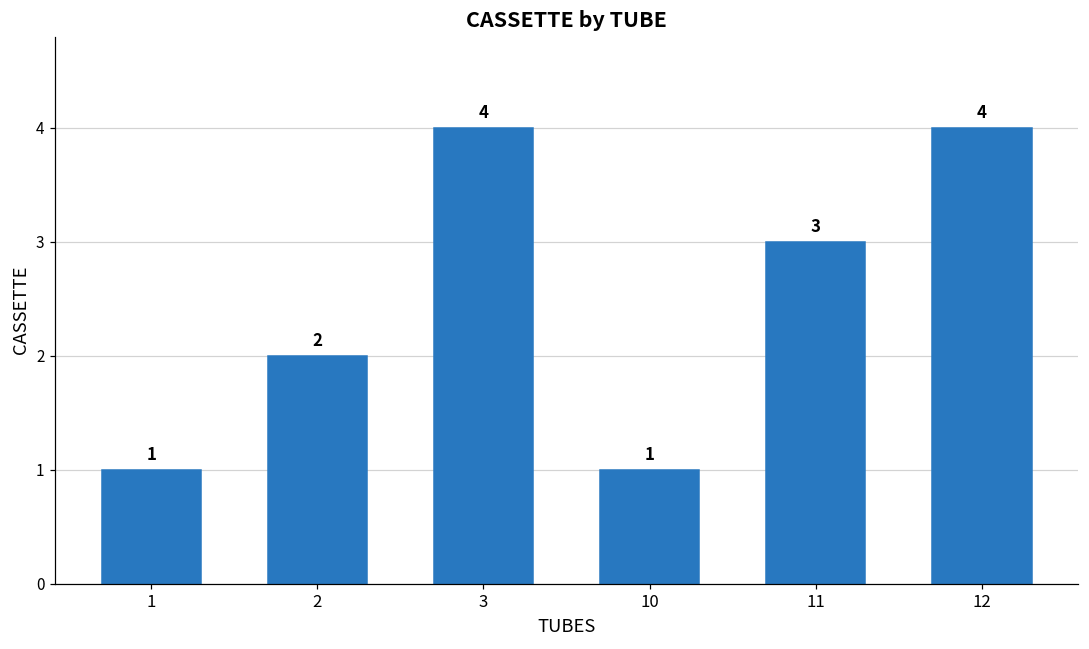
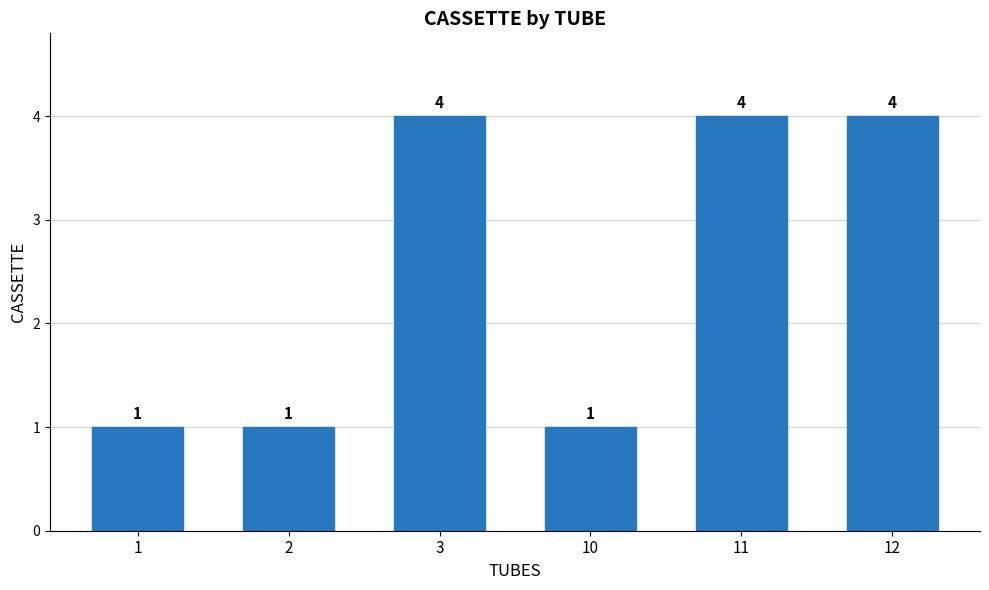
2: 2 -> 1
11: 3 -> 4
